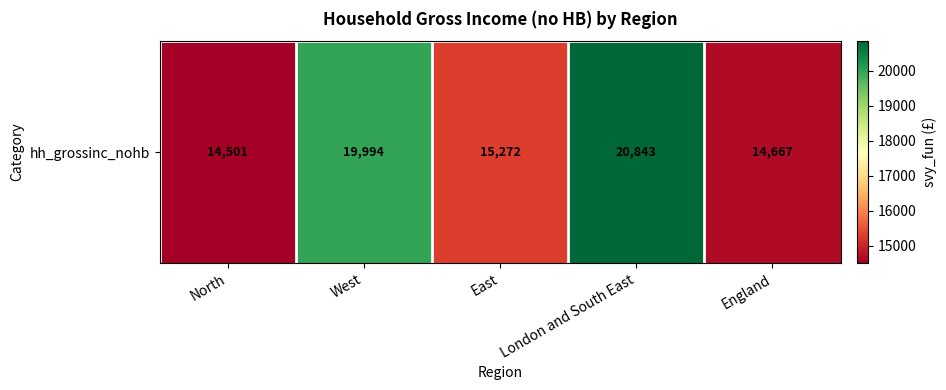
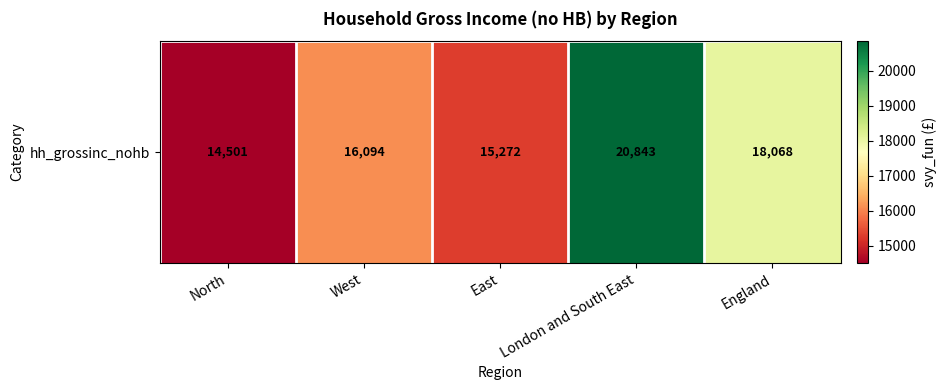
hh_grossinc_nohb, West: 19,994 -> 16,094
hh_grossinc_nohb, England: 14,667 -> 18,068
